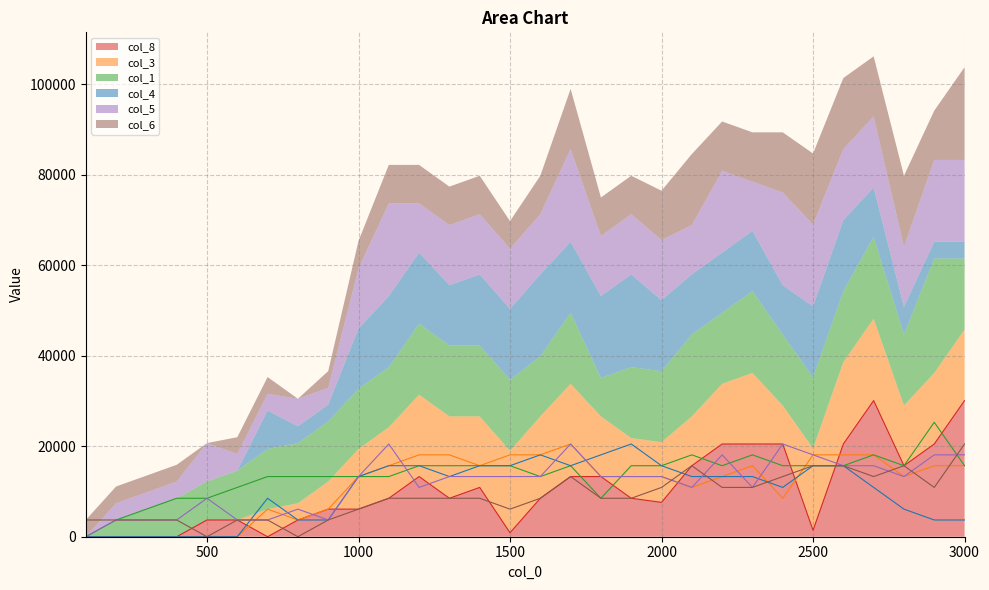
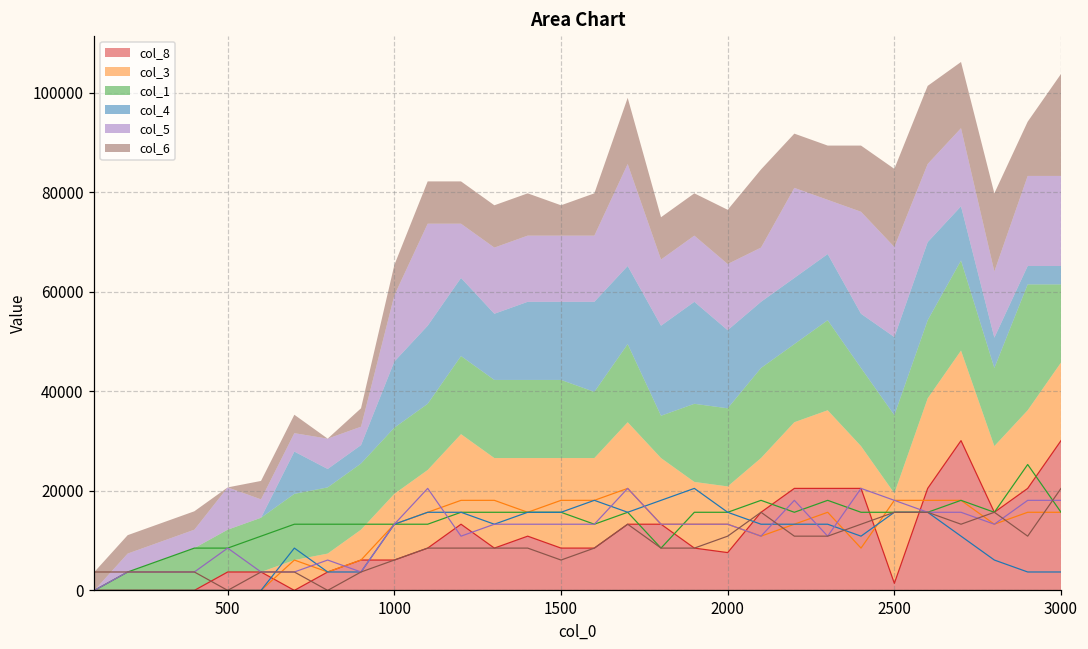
col_8, 1500: 1000 -> 9000
